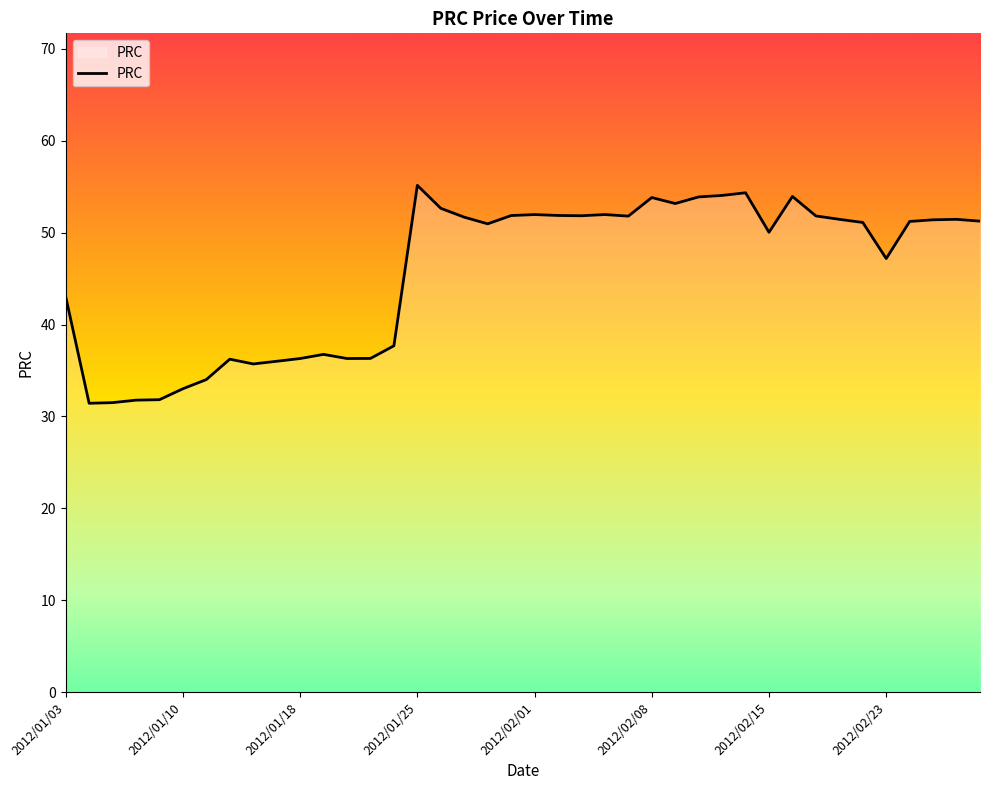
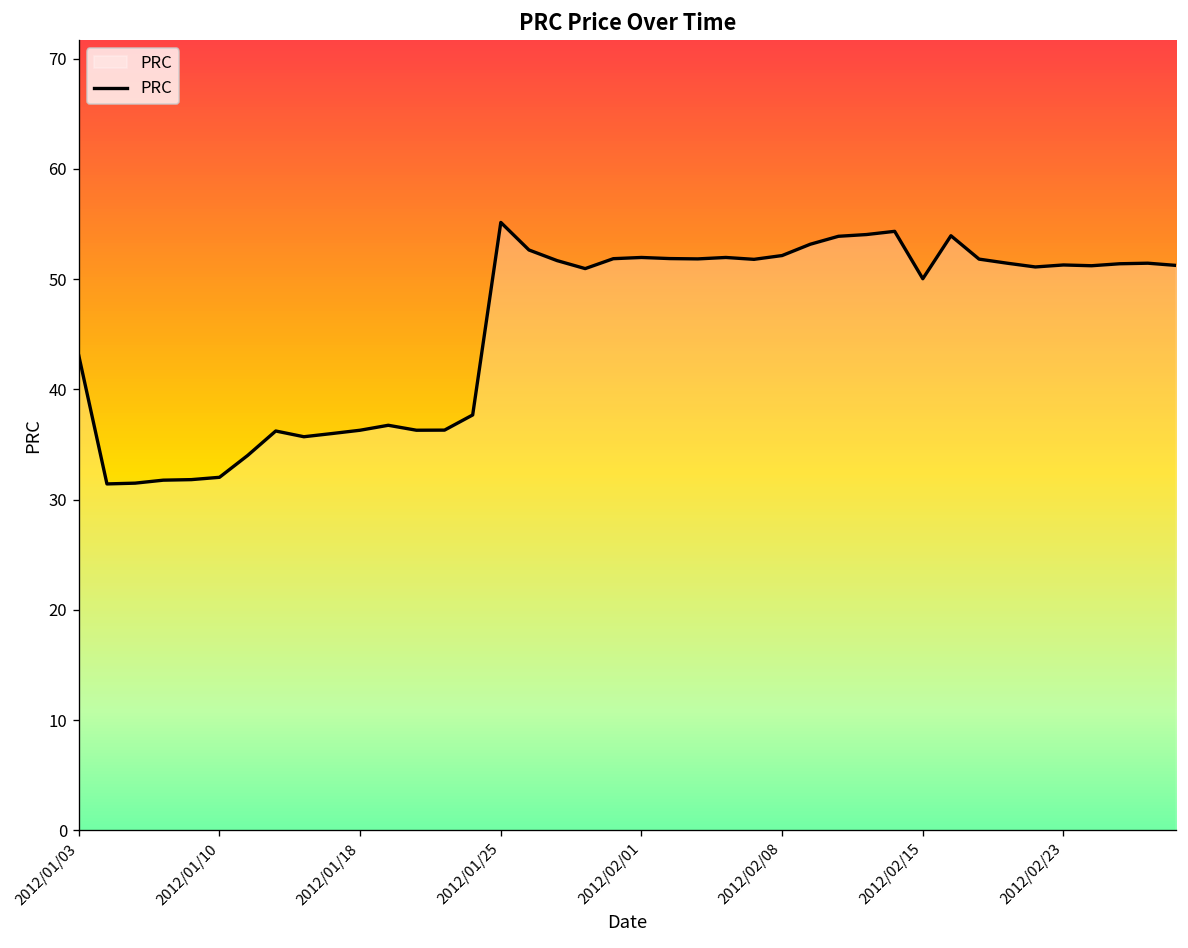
2012/01/10: 33 -> 32
2012/02/08: 54 -> 52
2012/02/23: 47 -> 51
